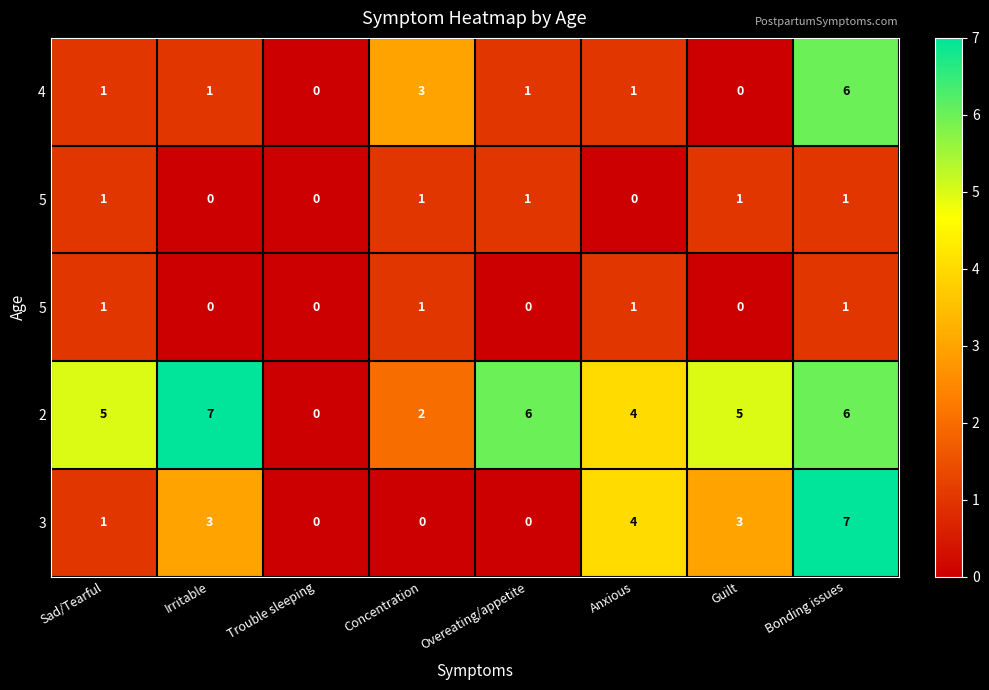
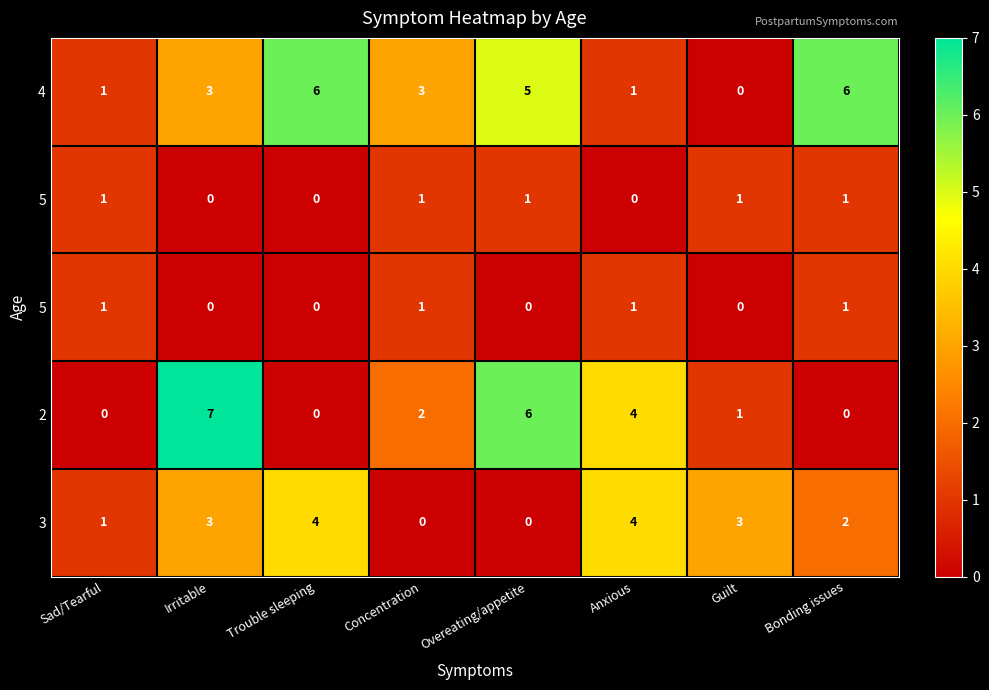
4, Irritable: 1 -> 3
4, Trouble sleeping: 0 -> 6
4, Overeating/appetite: 1 -> 5
2, Sad/Tearful: 5 -> 0
2, Guilt: 5 -> 1
2, Bonding issues: 6 -> 0
3, Trouble sleeping: 0 -> 4
3, Bonding issues: 7 -> 2
